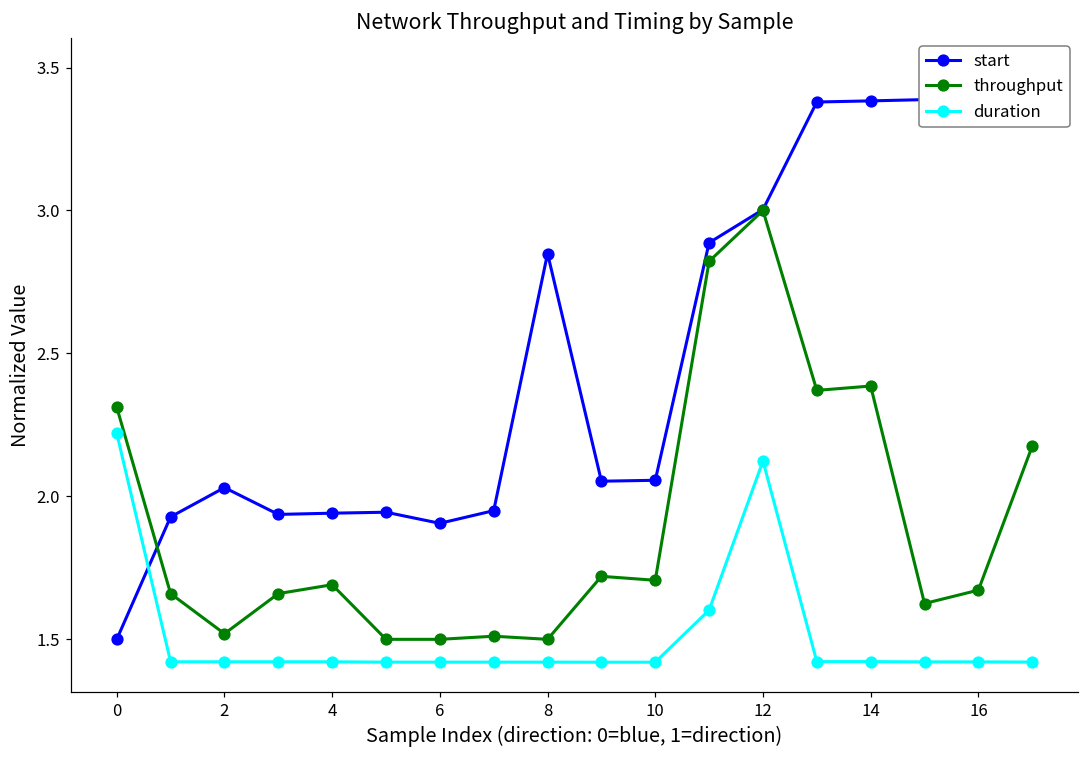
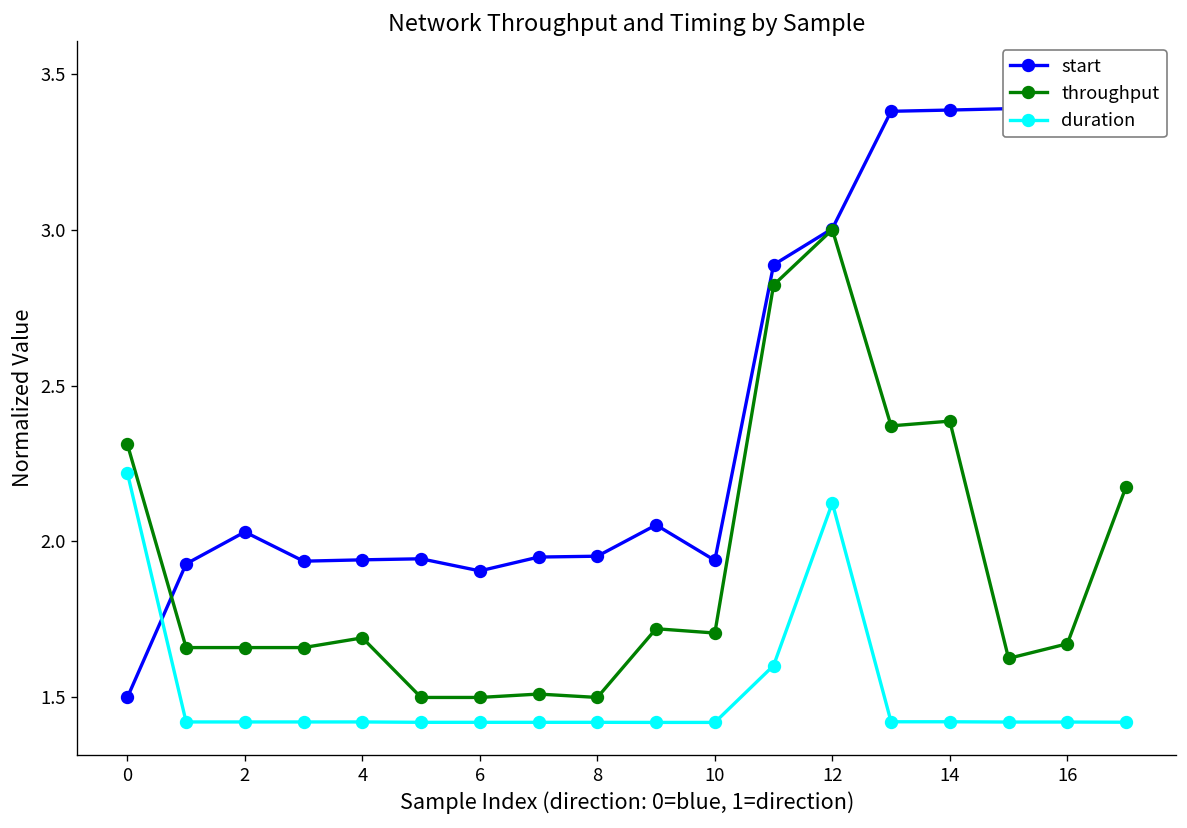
throughput, 2: 1.52 -> 1.66
start, 8: 2.85 -> 1.95
start, 10: 2.06 -> 1.94
